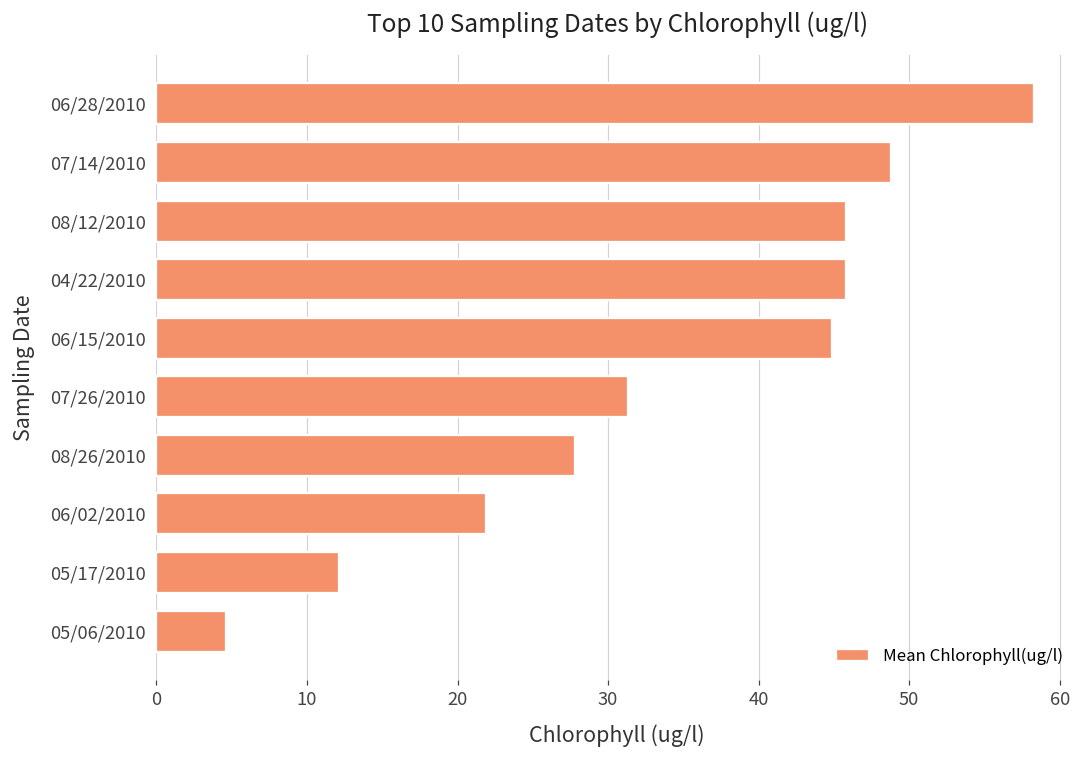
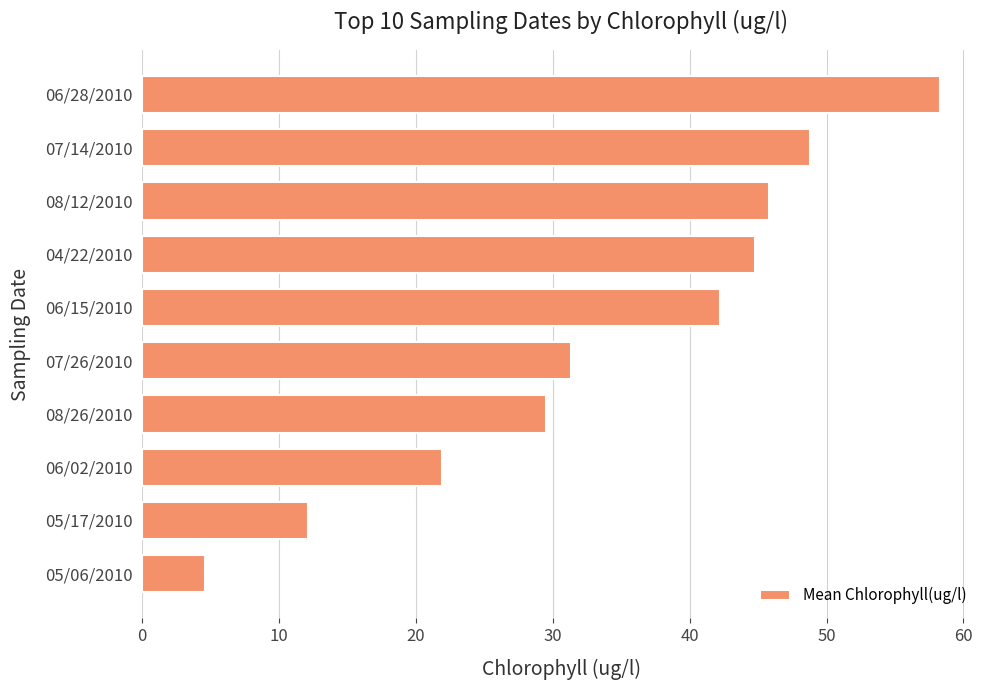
04/22/2010: 45.8 -> 44.8
06/15/2010: 44.9 -> 42.2
08/26/2010: 27.8 -> 29.5
